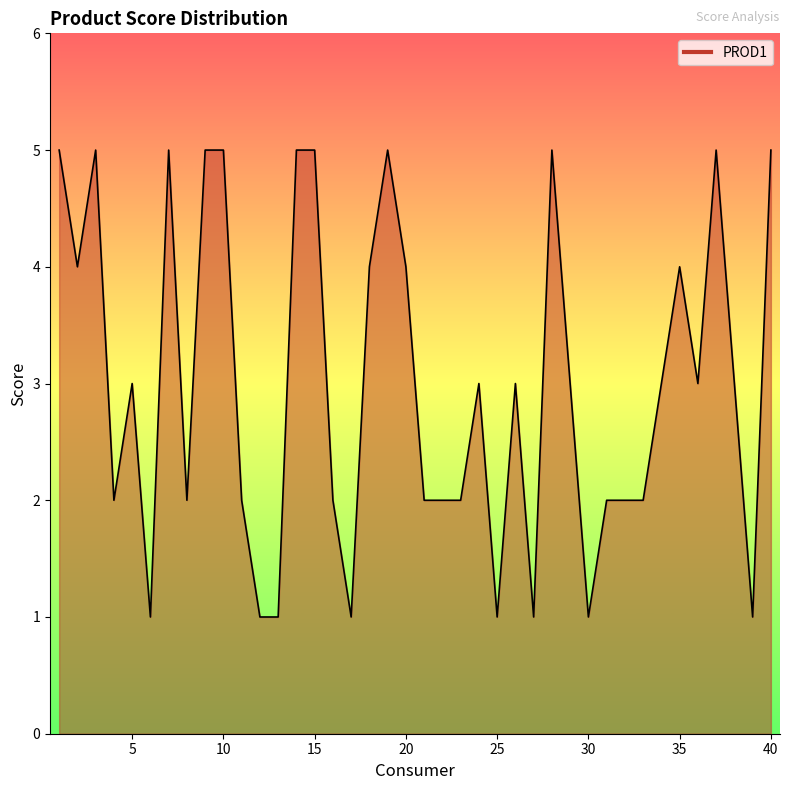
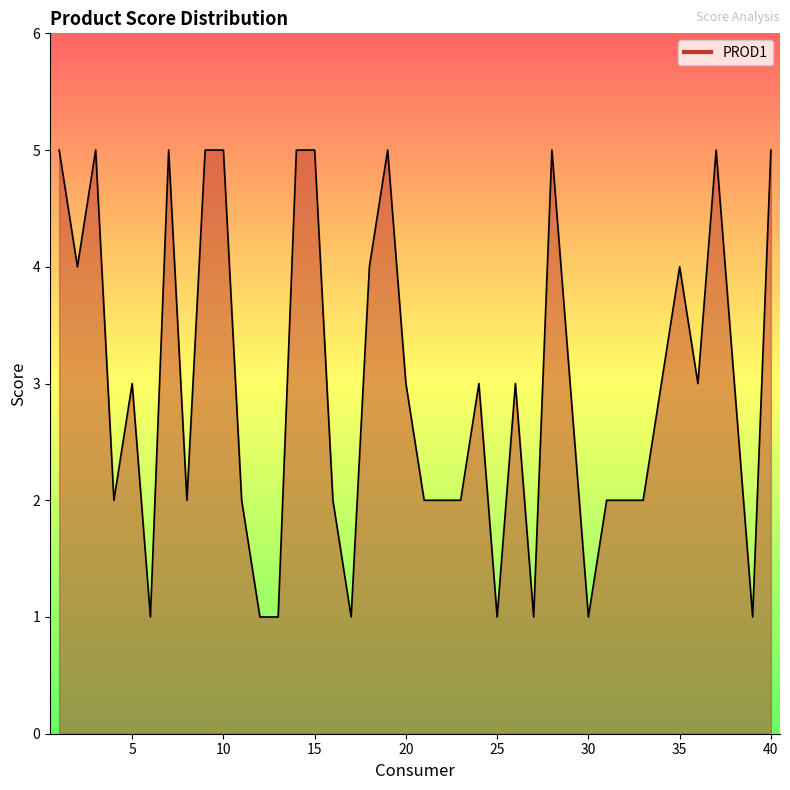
20: 4 -> 3
